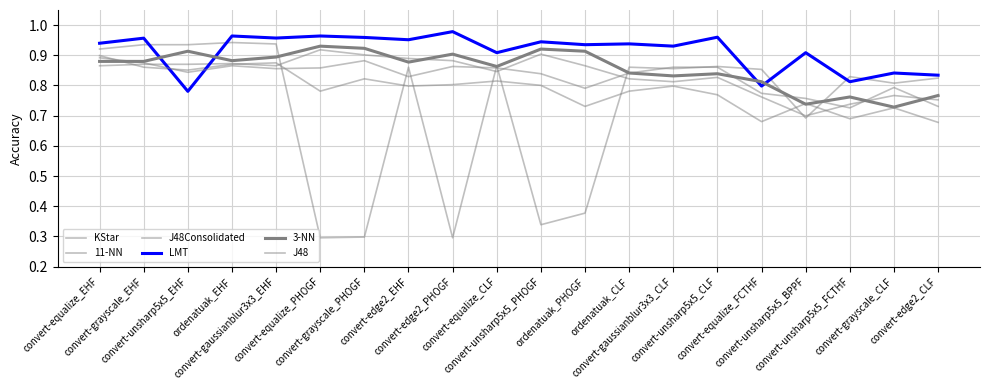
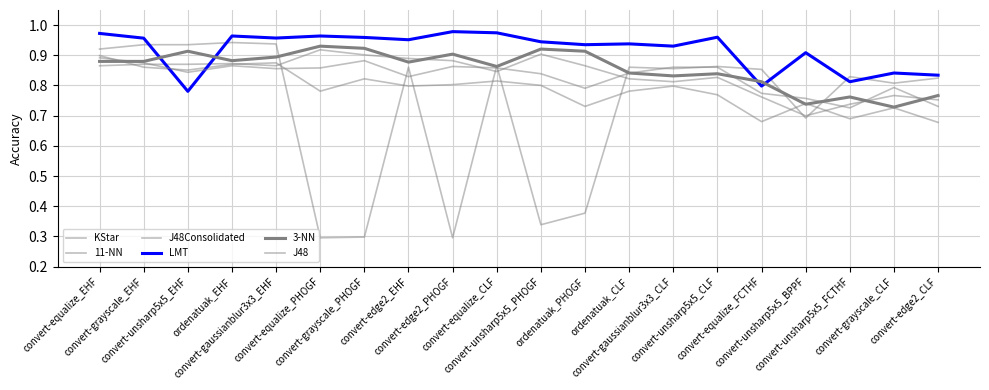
LMT, convert-equalize_EHF: 0.94 -> 0.97
LMT, convert-equalize_CLF: 0.91 -> 0.97
